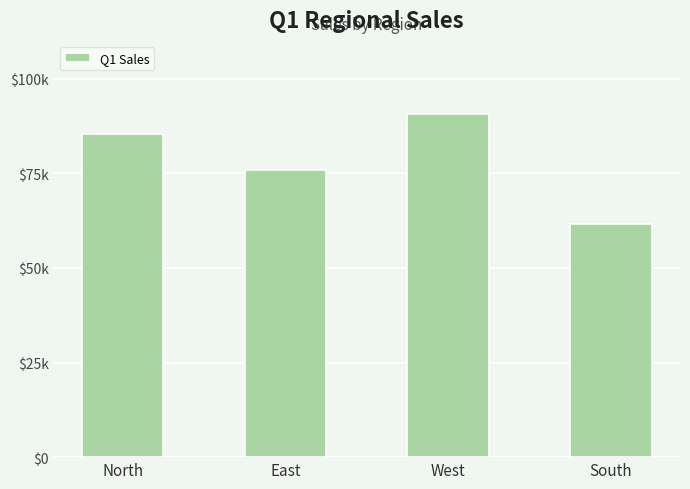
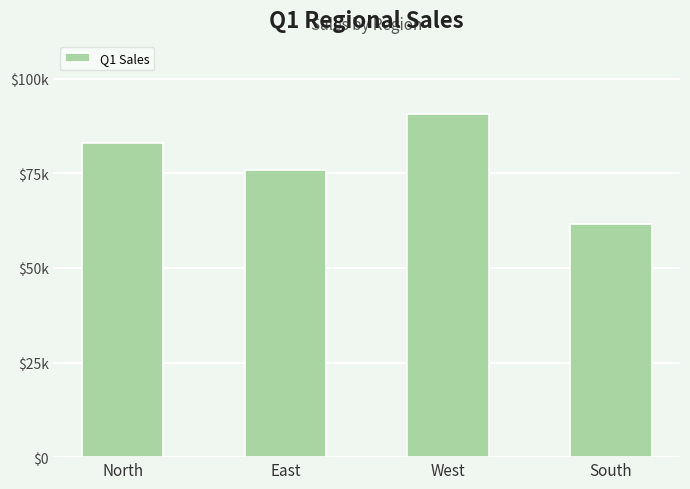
North: $85000 -> $83000
